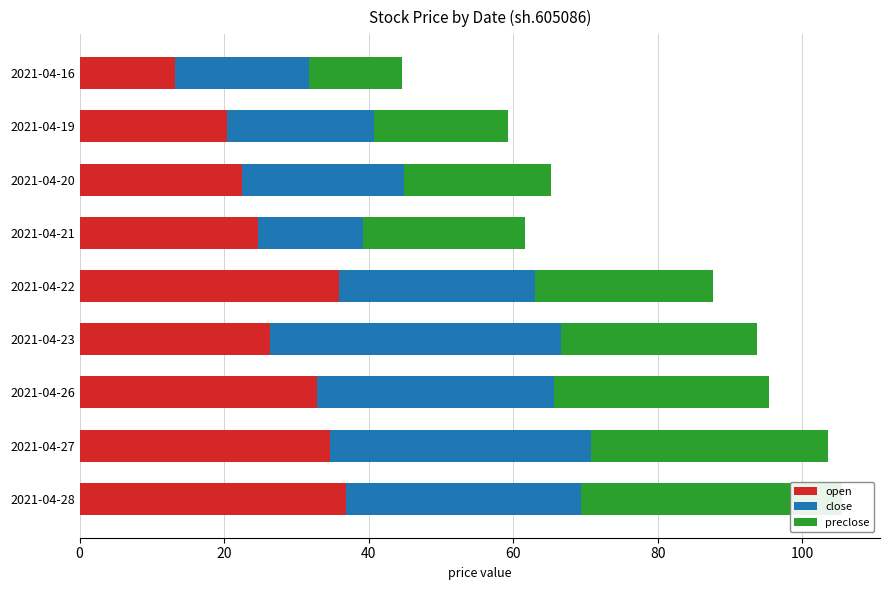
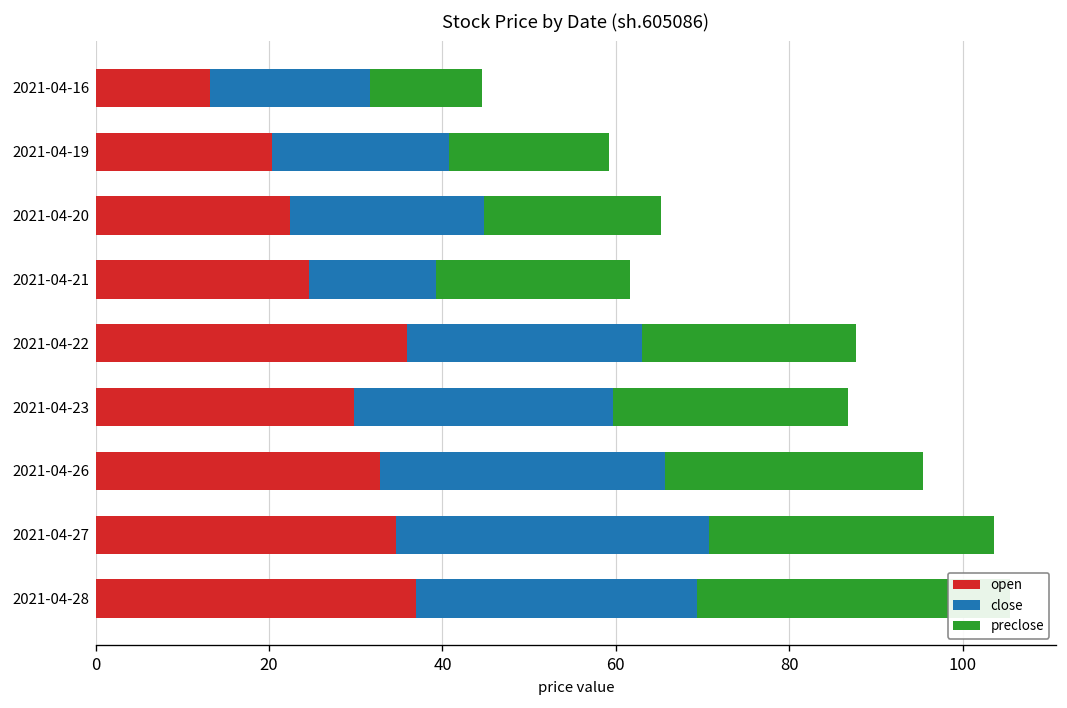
open, 2021-04-23: 26 -> 30
close, 2021-04-23: 40 -> 30
